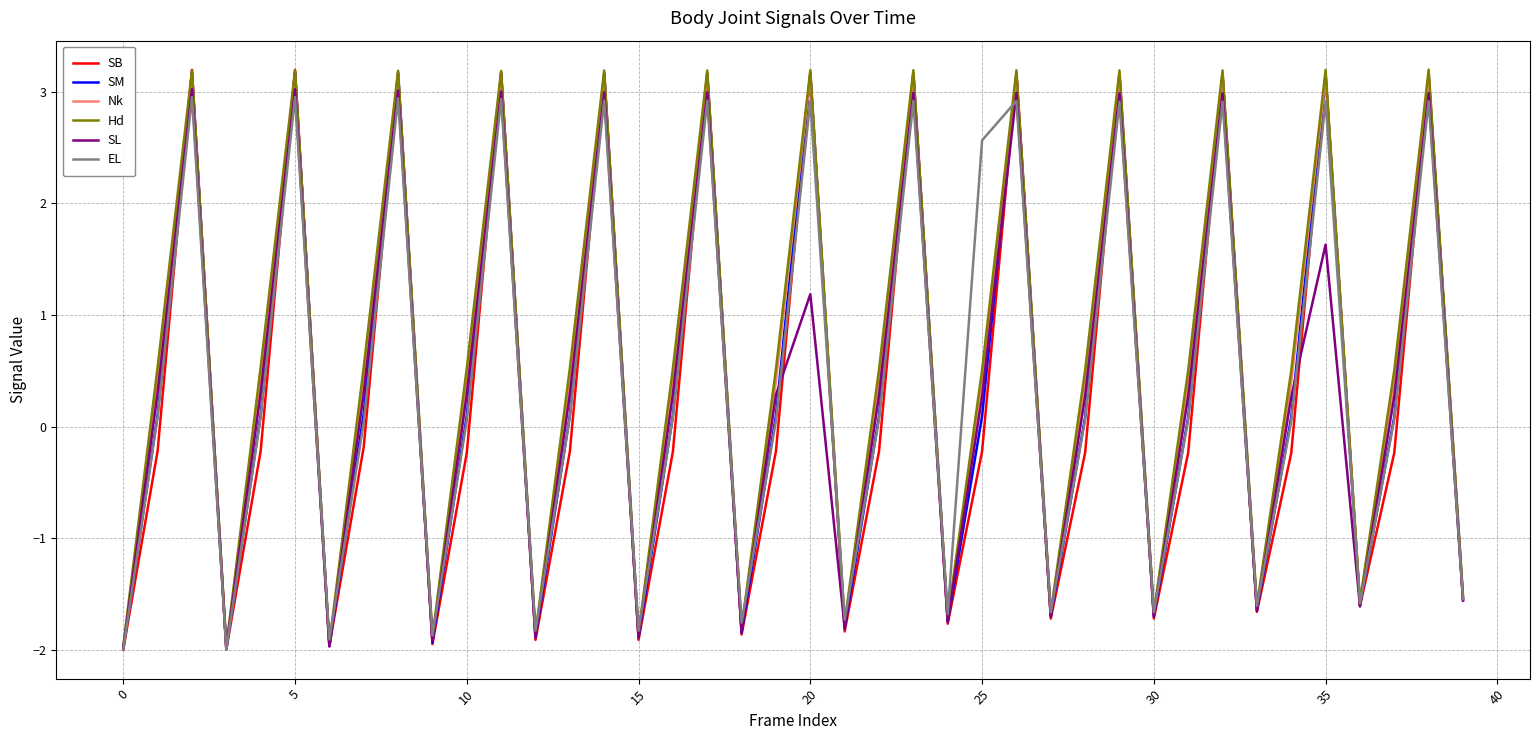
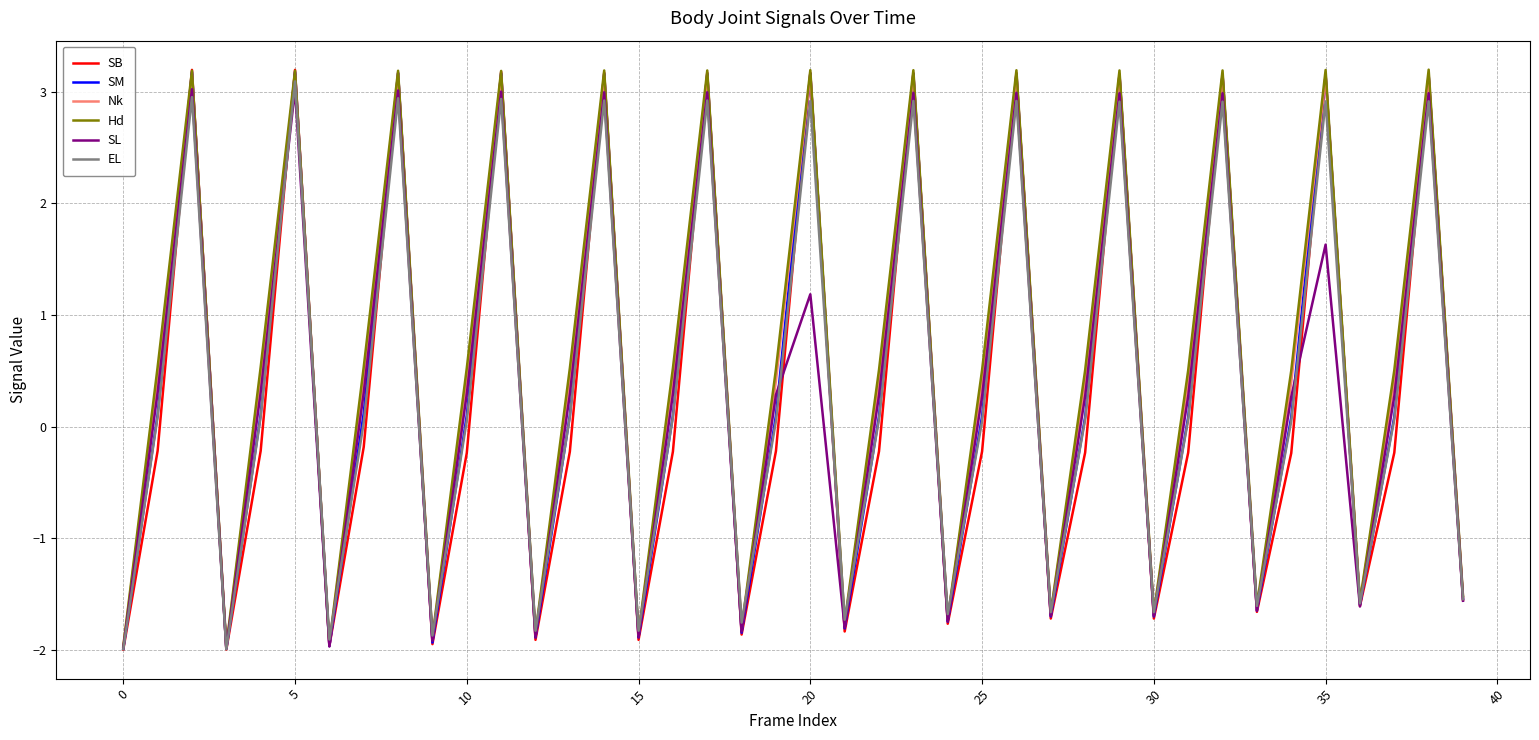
EL, 5: 2.95 -> 3.09
EL, 25: 2.57 -> 0.05
